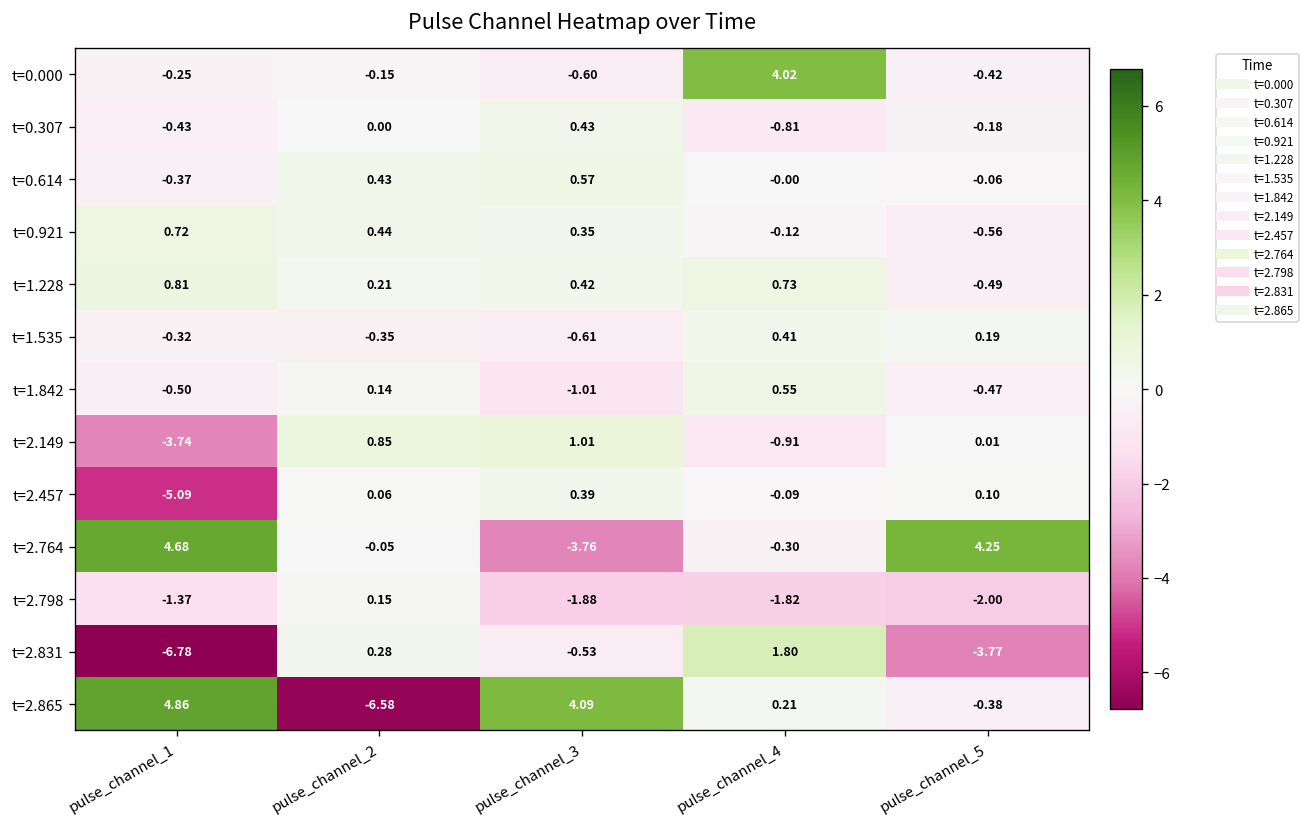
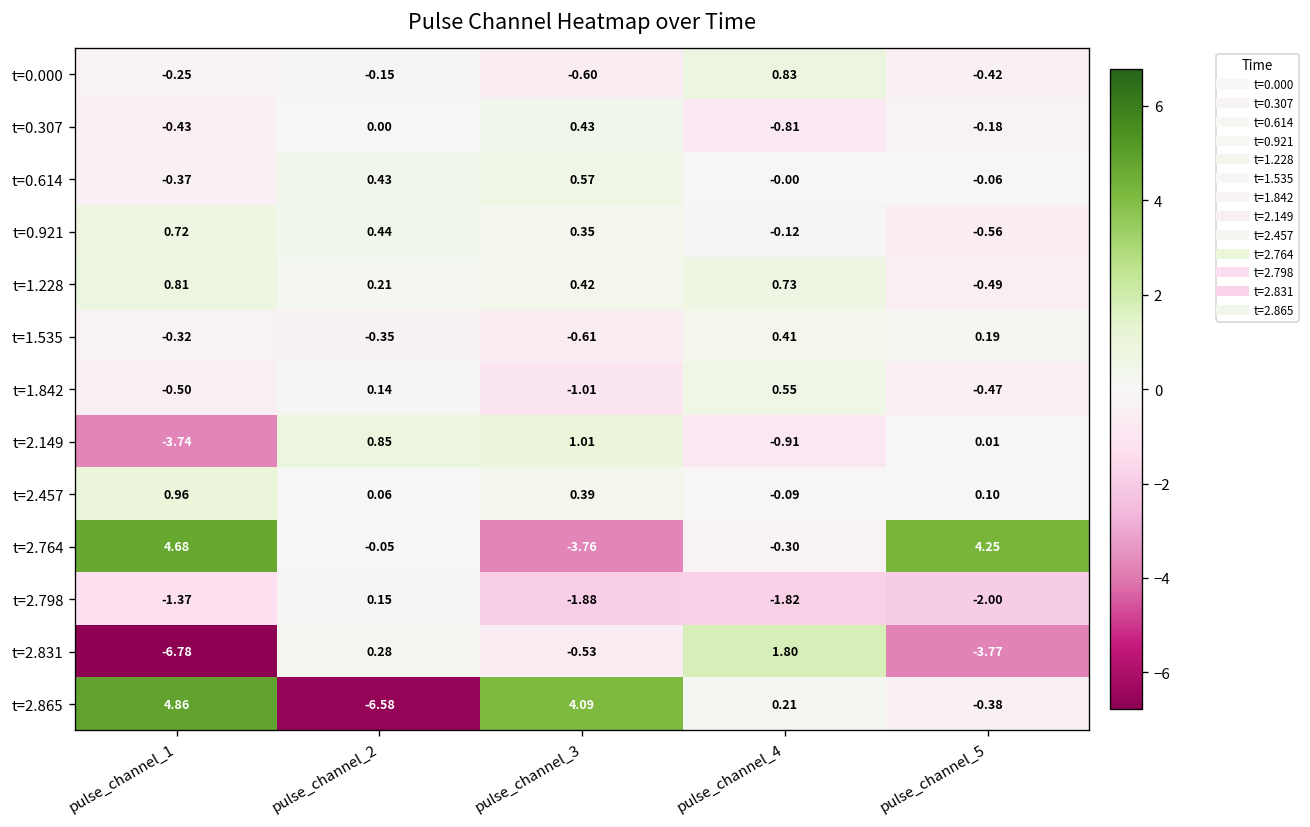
t=0.000, pulse_channel_4: 4.02 -> 0.83
t=2.457, pulse_channel_1: -5.09 -> 0.96
